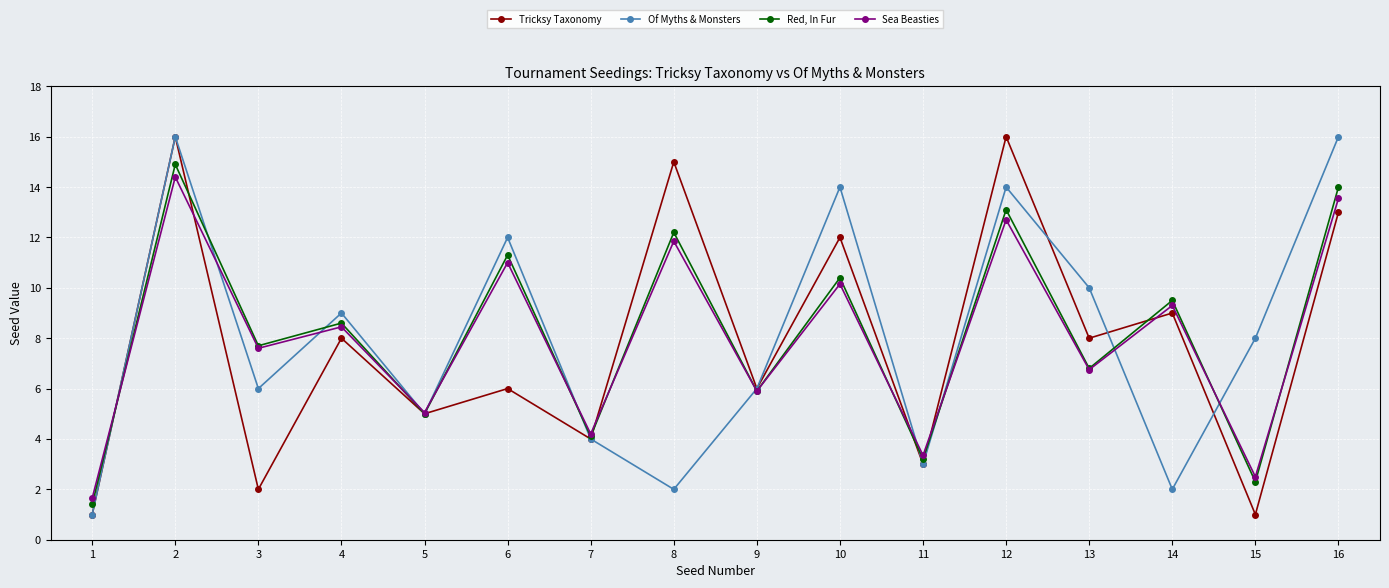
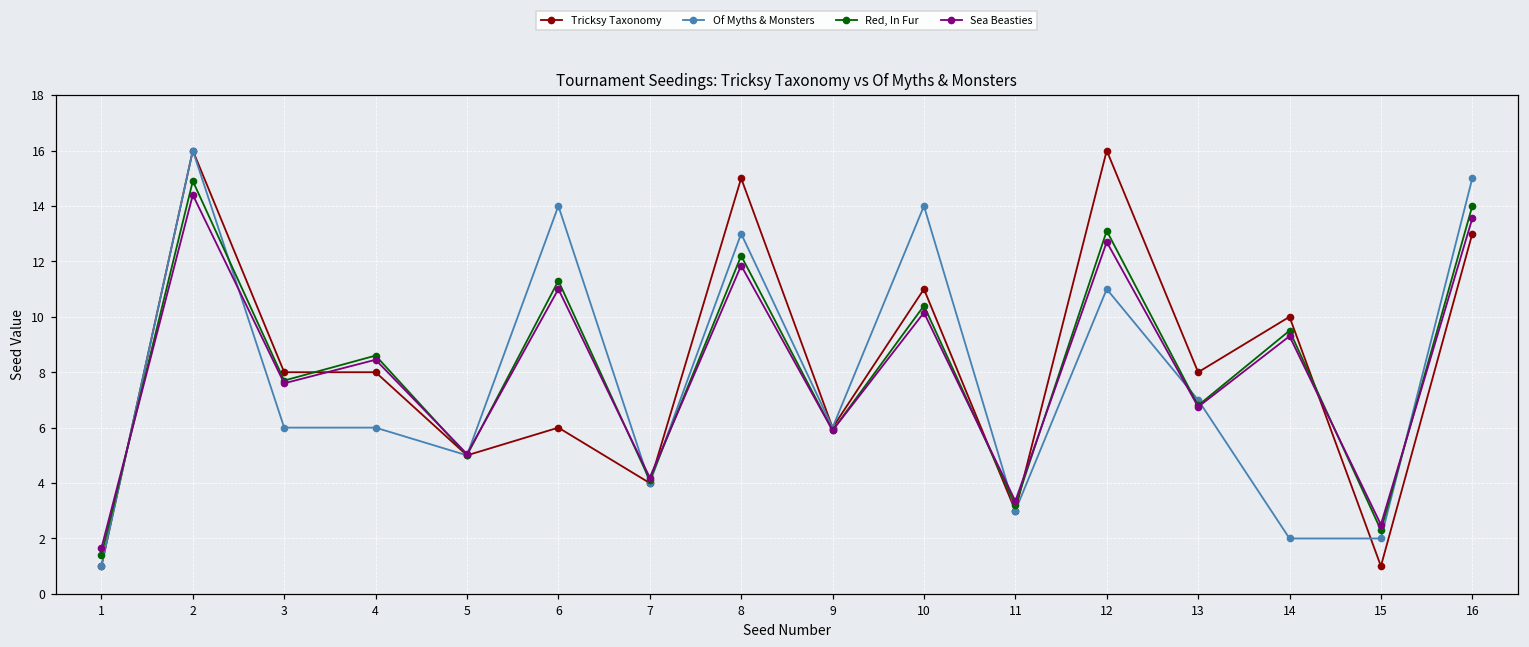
Tricksy Taxonomy, 3: 2 -> 8
Of Myths & Monsters, 4: 9 -> 6
Of Myths & Monsters, 6: 12 -> 14
Of Myths & Monsters, 8: 2 -> 13
Tricksy Taxonomy, 10: 12 -> 11
Of Myths & Monsters, 12: 14 -> 11
Of Myths & Monsters, 13: 10 -> 7
Tricksy Taxonomy, 14: 9 -> 10
Of Myths & Monsters, 15: 8 -> 2
Of Myths & Monsters, 16: 16 -> 15
